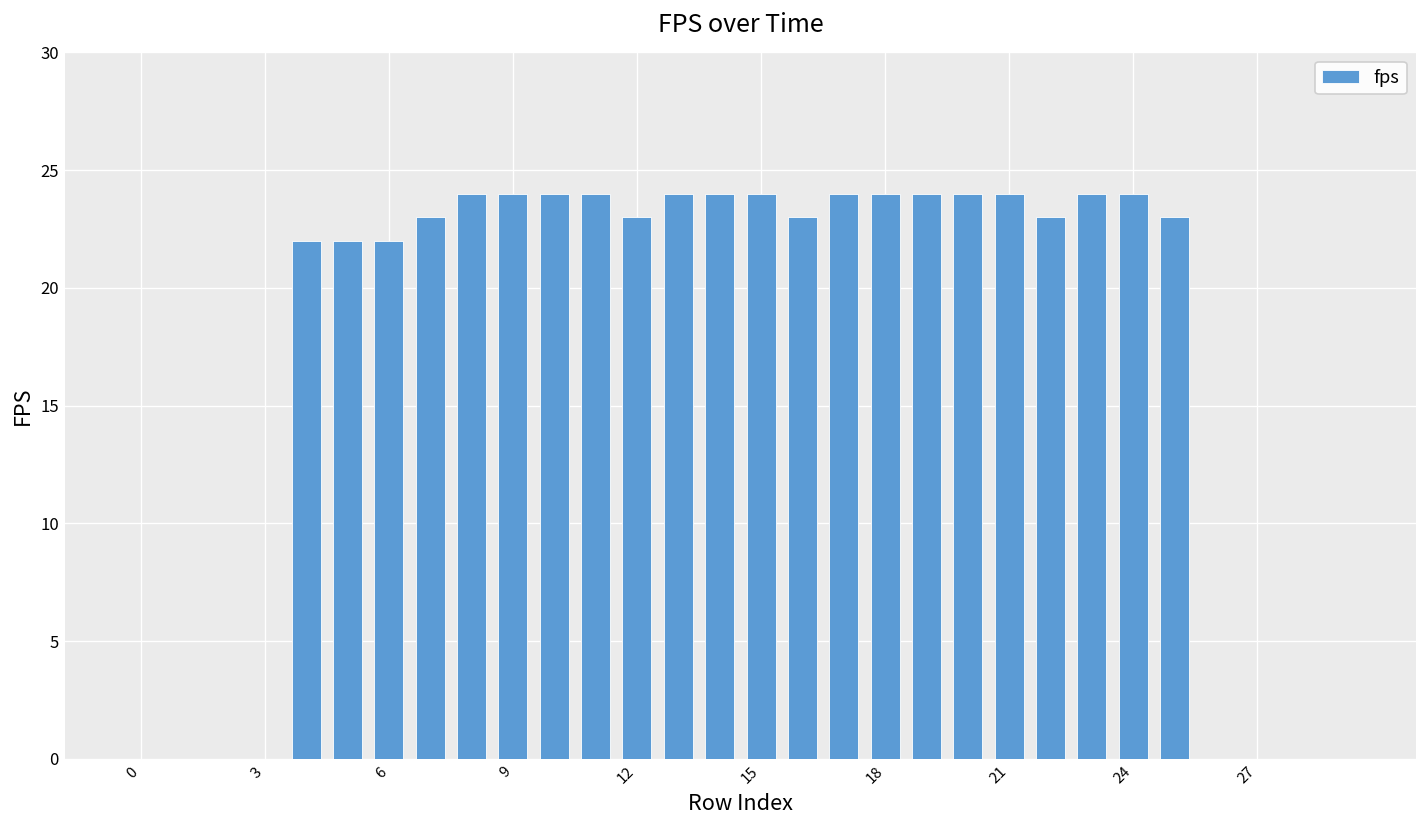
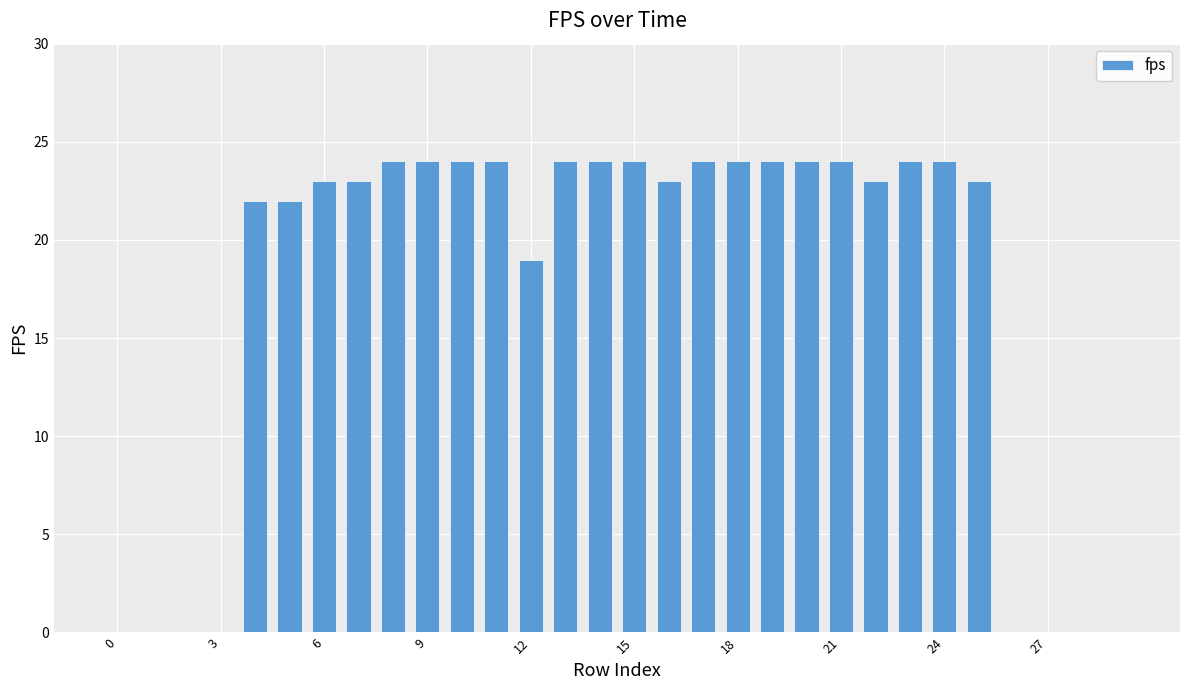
6: 22 -> 23
12: 23 -> 19
